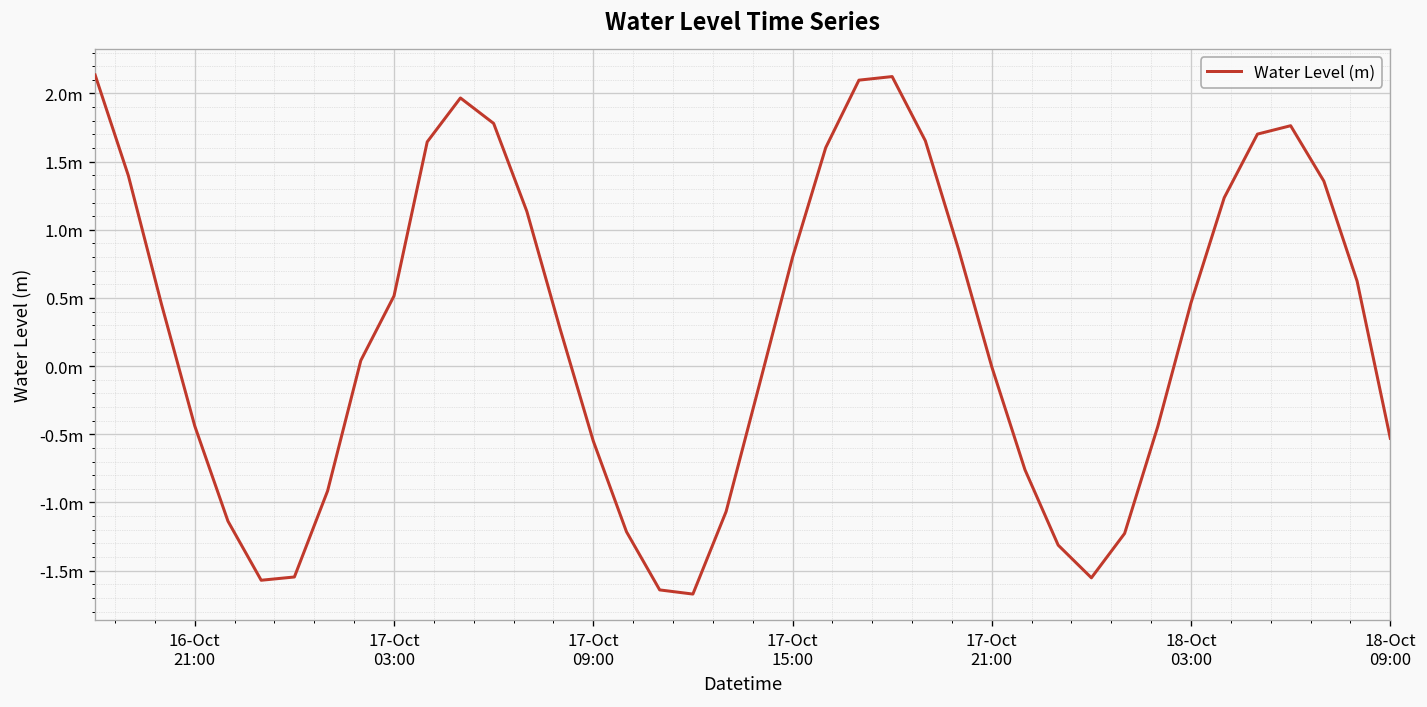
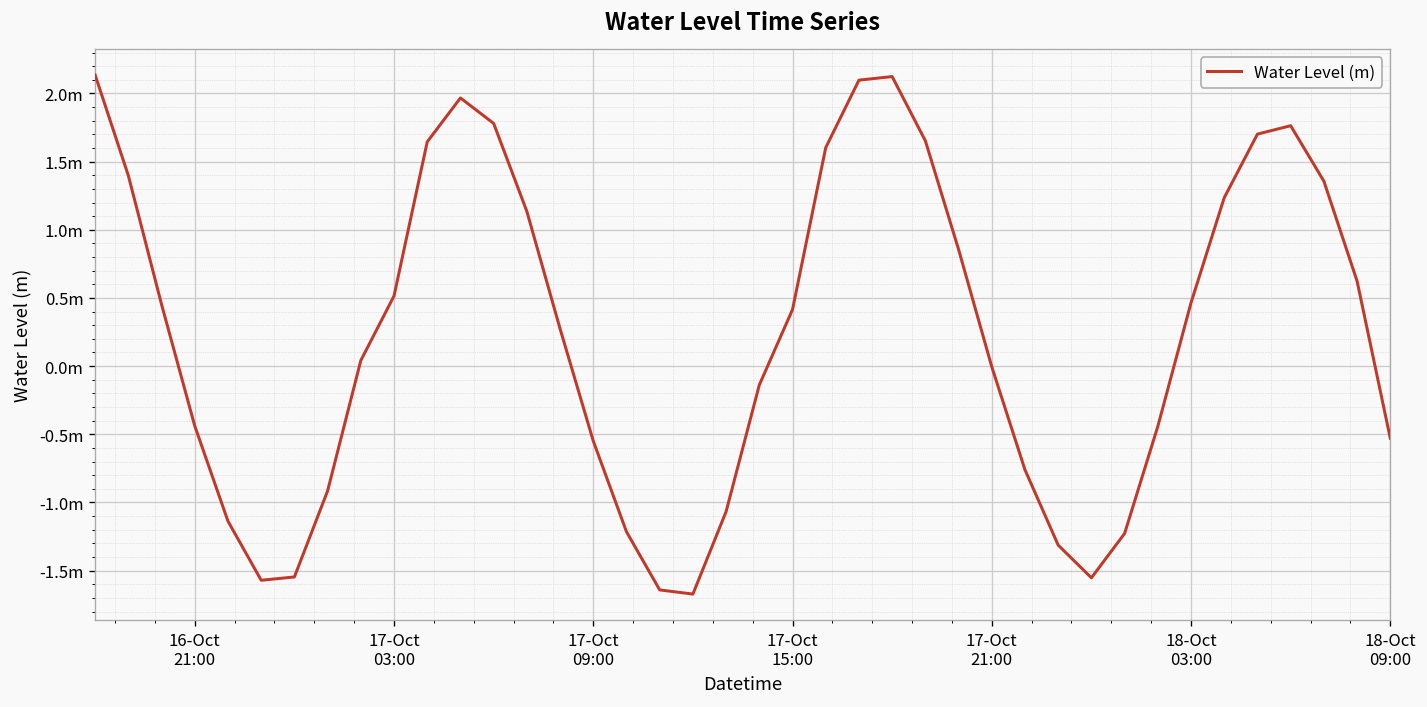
17-Oct 15:00: 0.80m -> 0.42m
